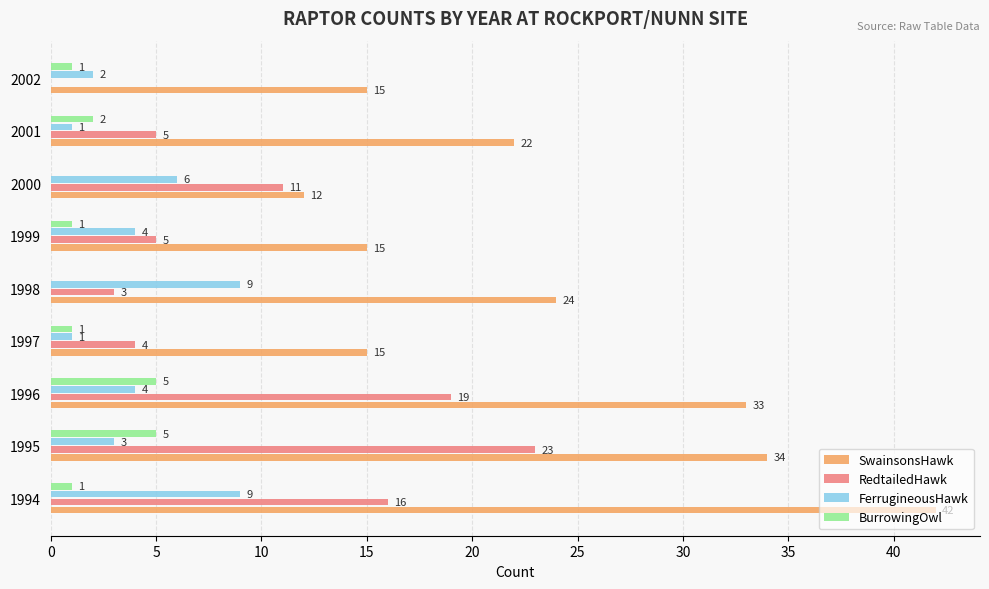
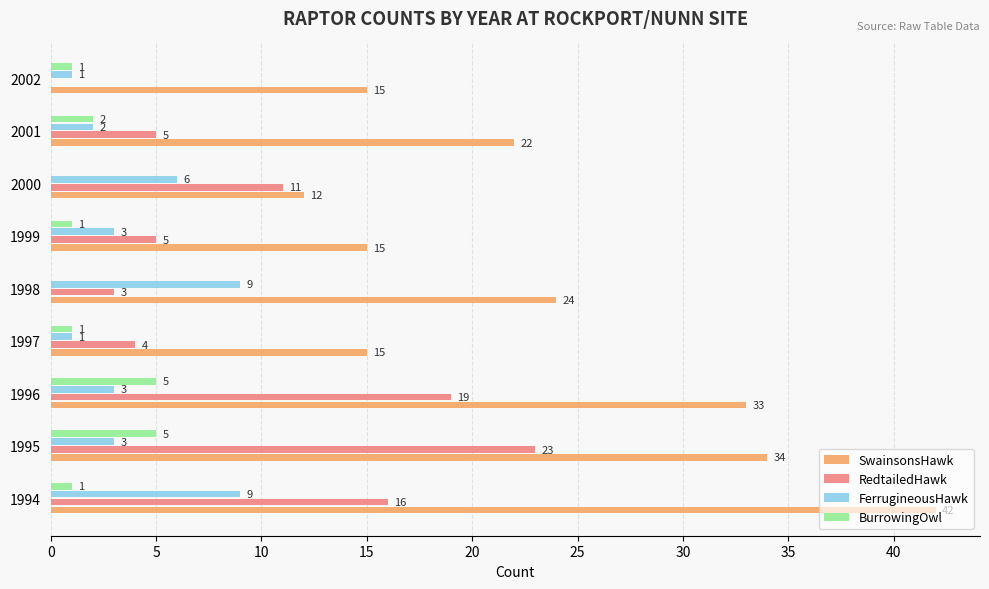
FerrugineousHawk, 2002: 2 -> 1
FerrugineousHawk, 2001: 1 -> 2
FerrugineousHawk, 1999: 4 -> 3
FerrugineousHawk, 1996: 4 -> 3
